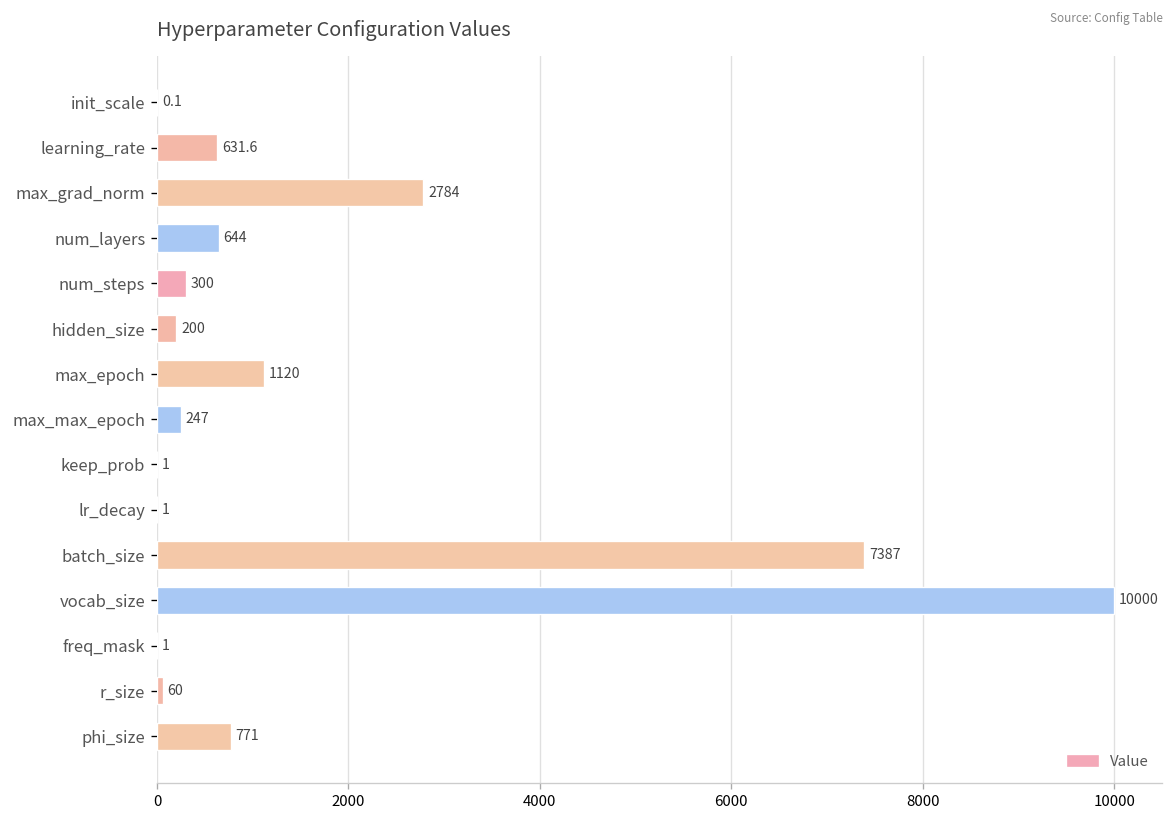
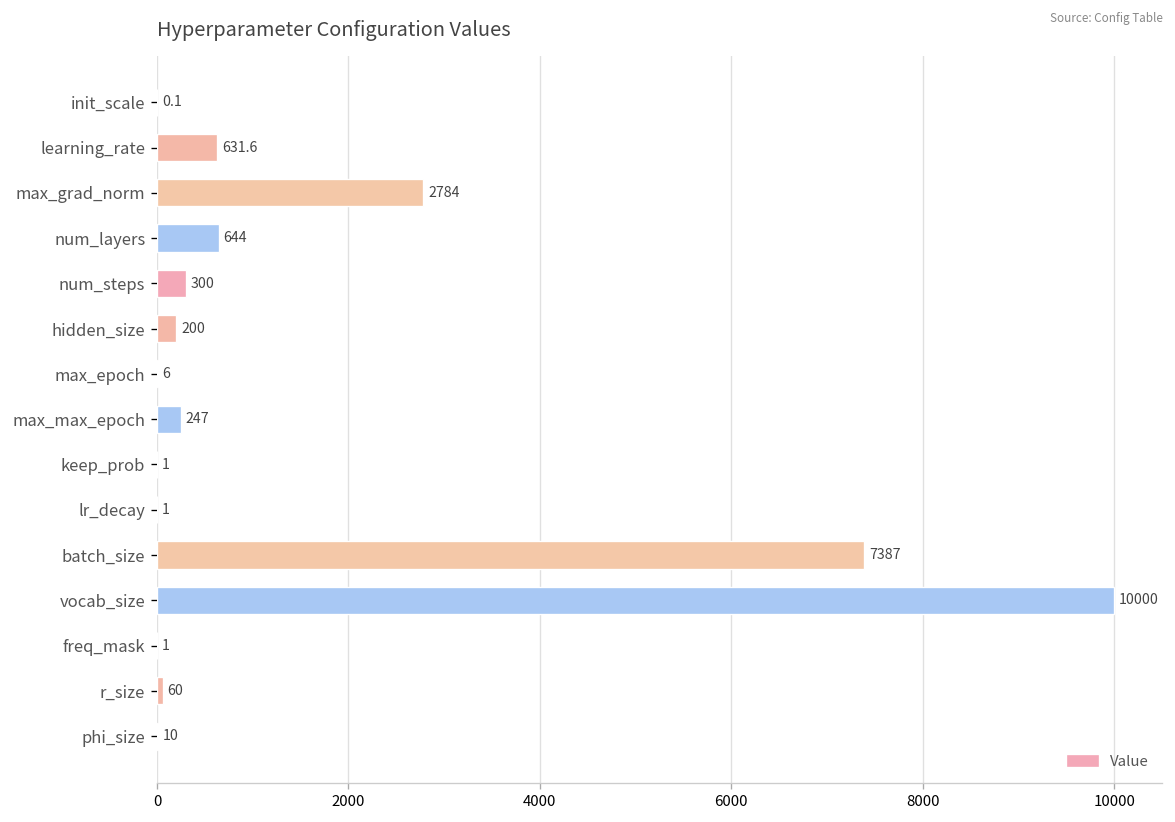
max_epoch: 1120 -> 6
phi_size: 771 -> 10
